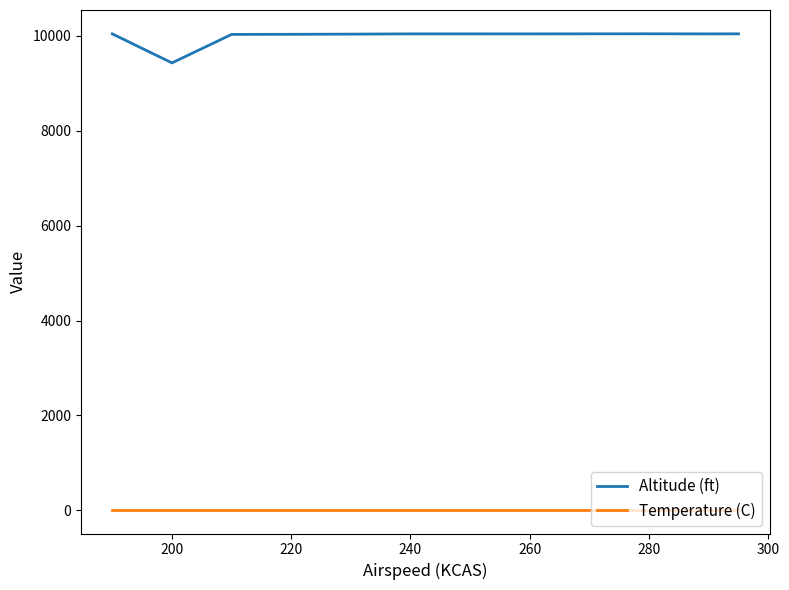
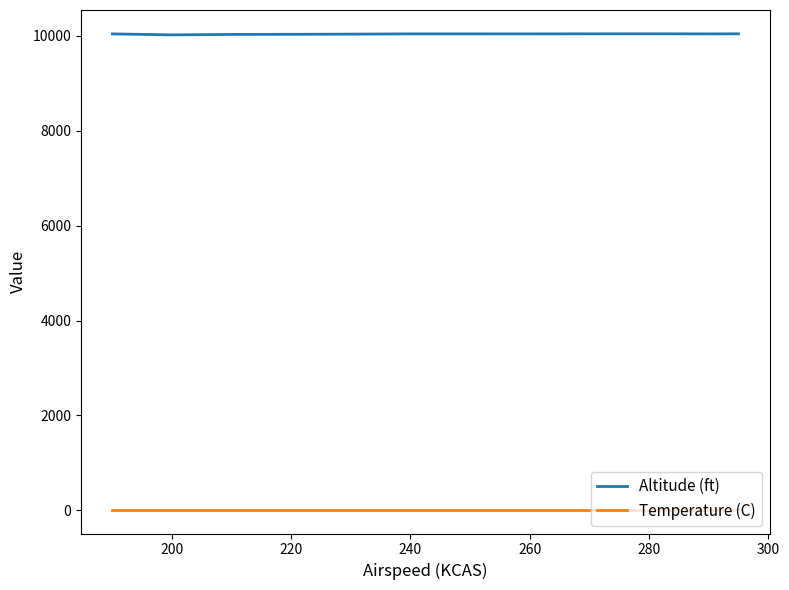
Altitude (ft), 200: 9400 -> 10000
